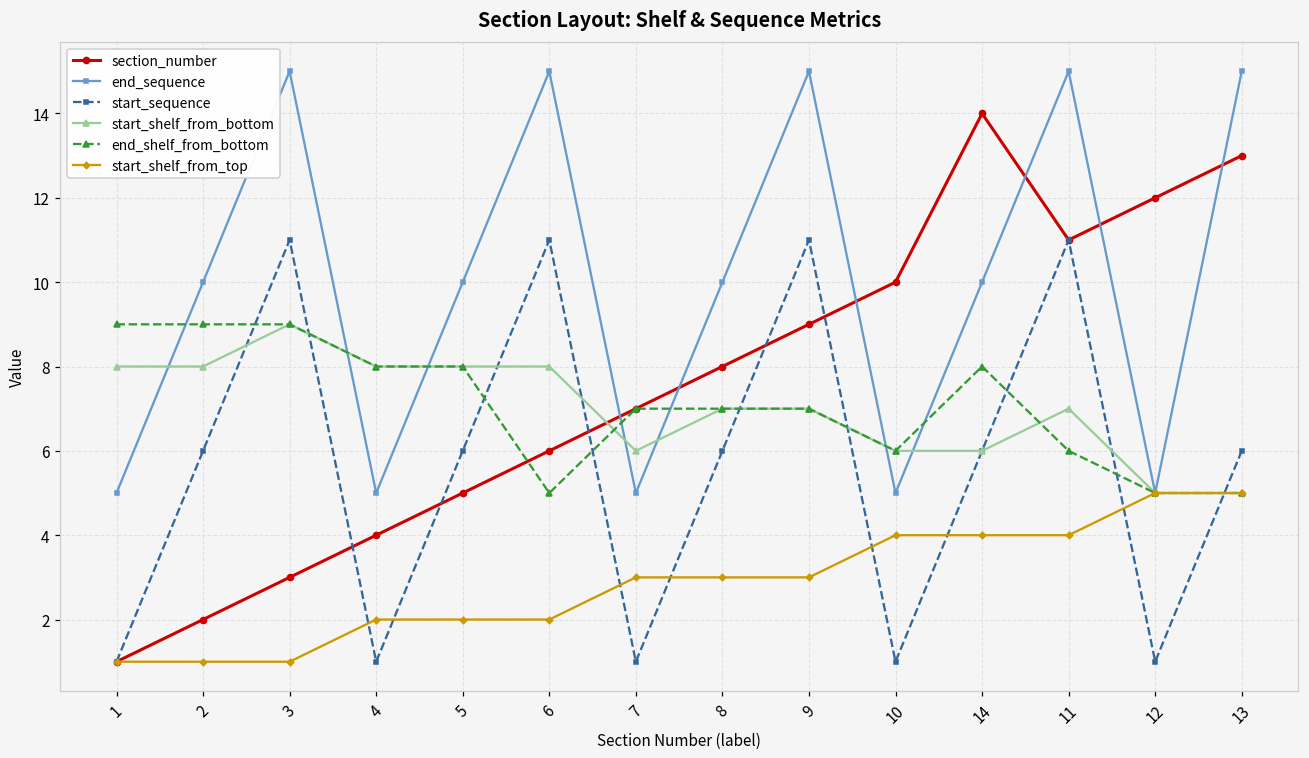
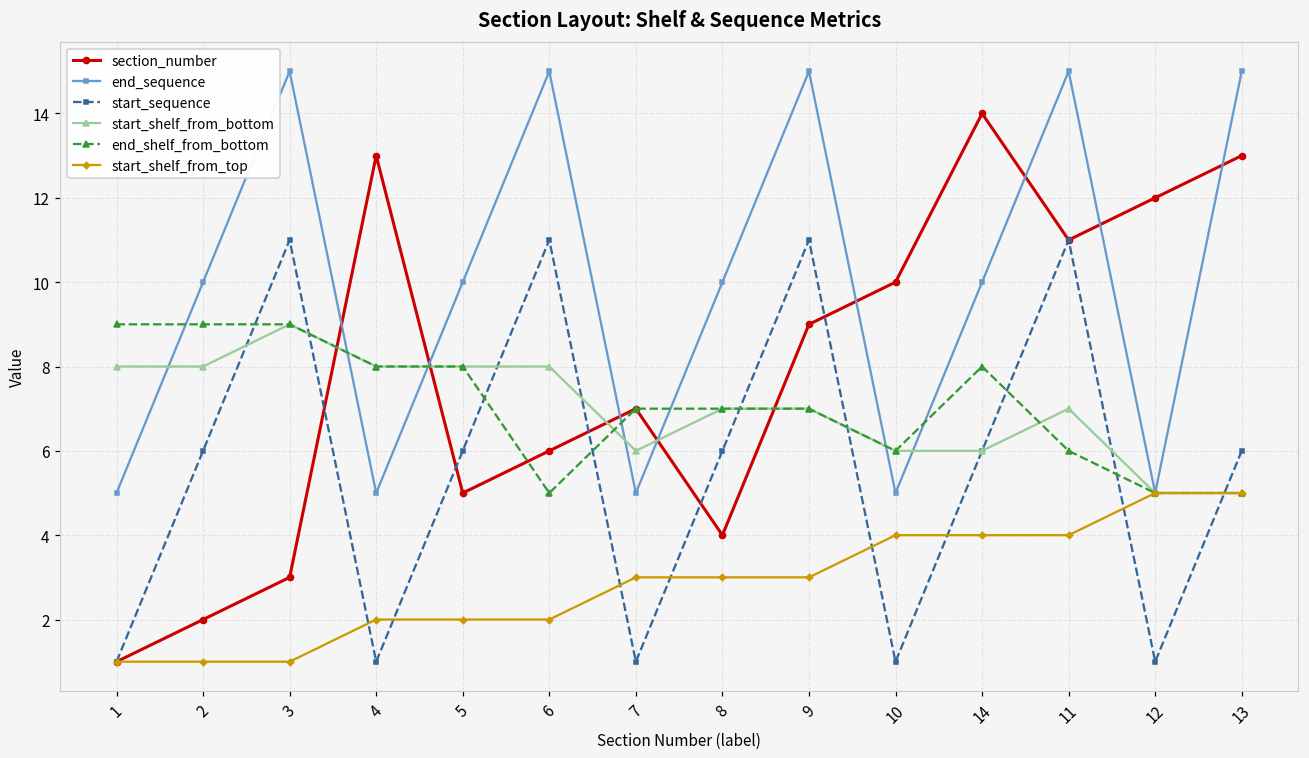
section_number, 4: 4 -> 13
section_number, 8: 8 -> 4
